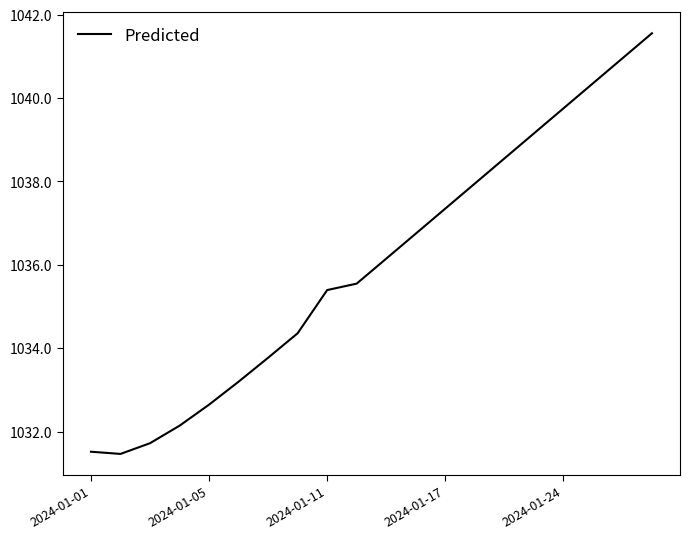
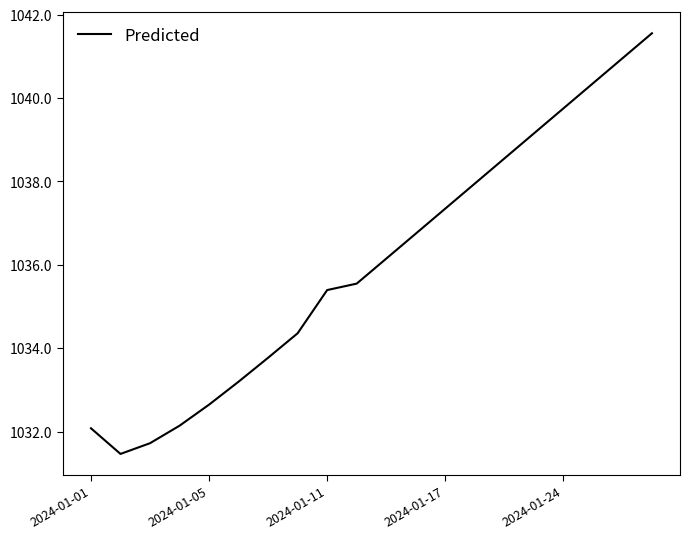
2024-01-01: 1031.5 -> 1032.1
